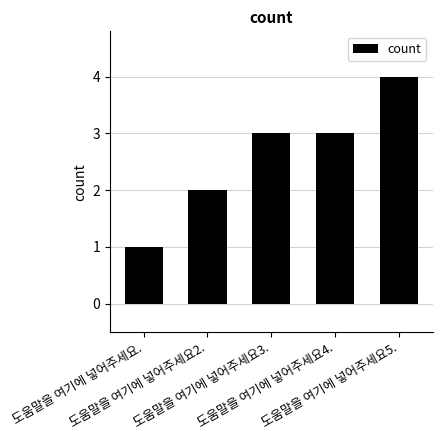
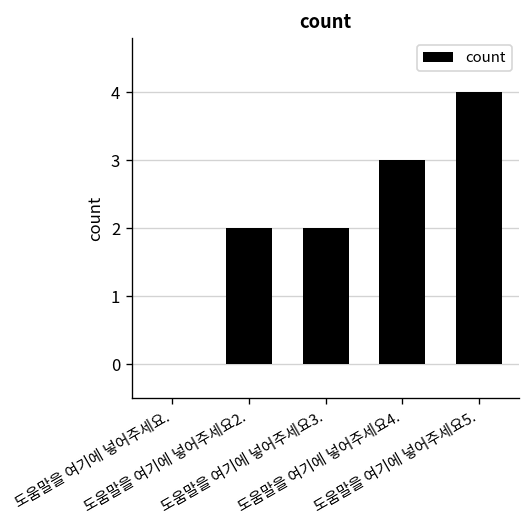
도움말을 여기에 넣어주세요.: 1 -> 0
도움말을 여기에 넣어주세요3.: 3 -> 2
